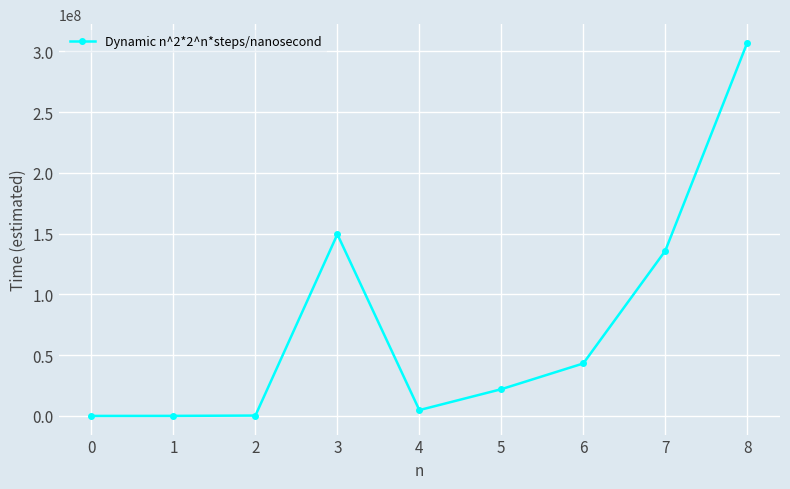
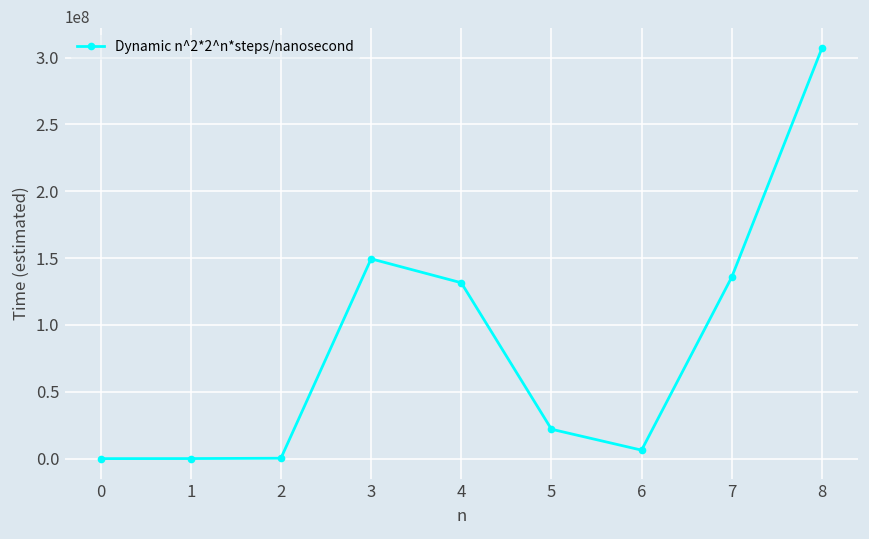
4: 5000000 -> 132000000
6: 43000000 -> 6000000
